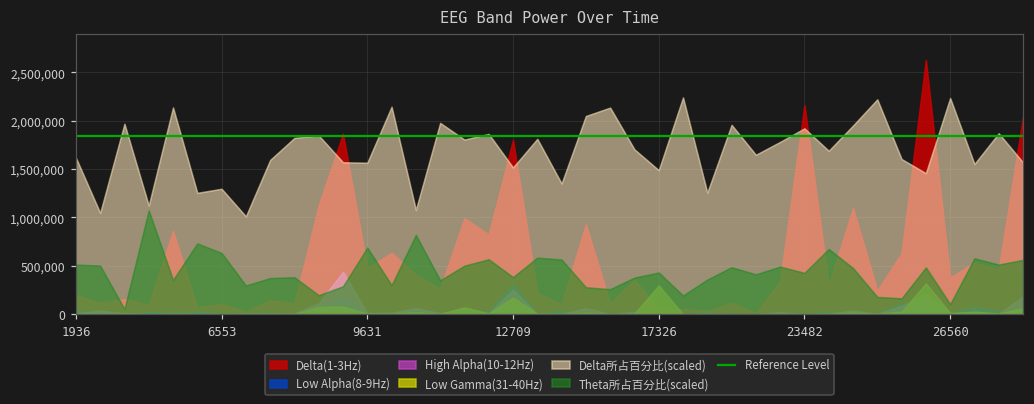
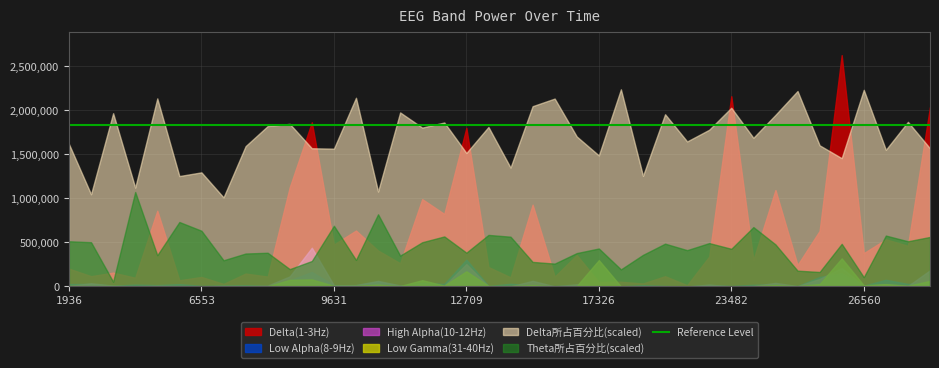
Delta所占百分比(scaled), 23482: 1,900,000 -> 2,000,000
